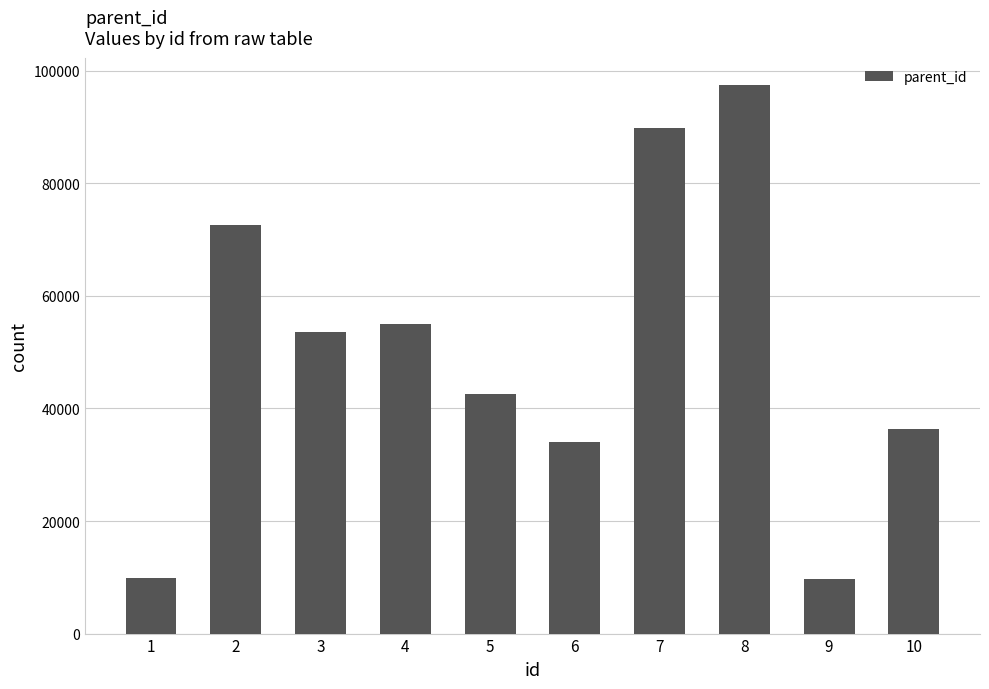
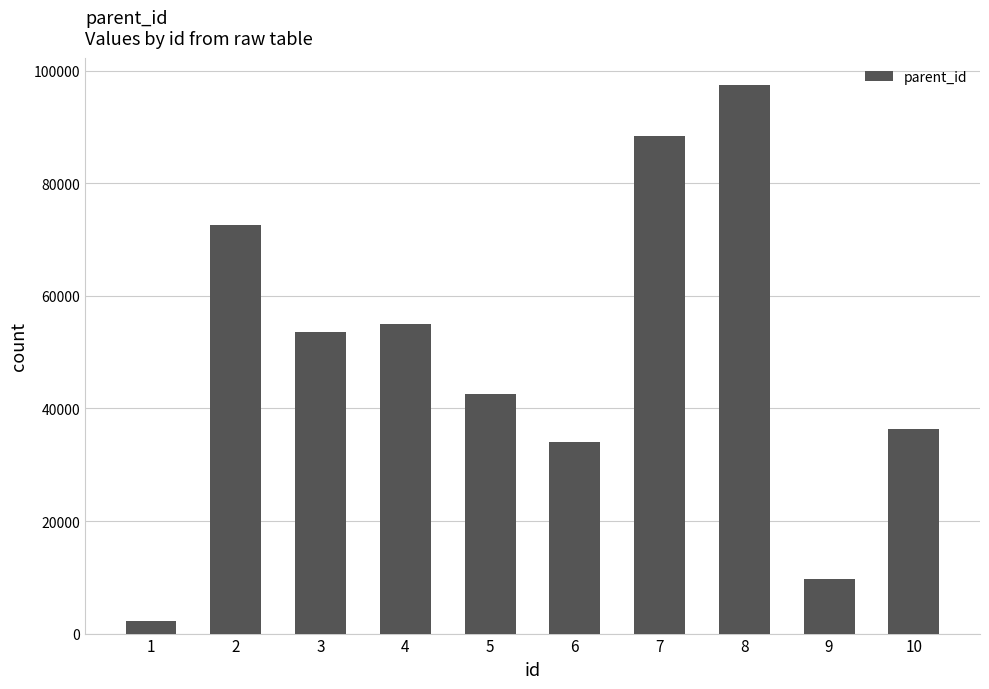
1: 10000 -> 2000
7: 90000 -> 88000
